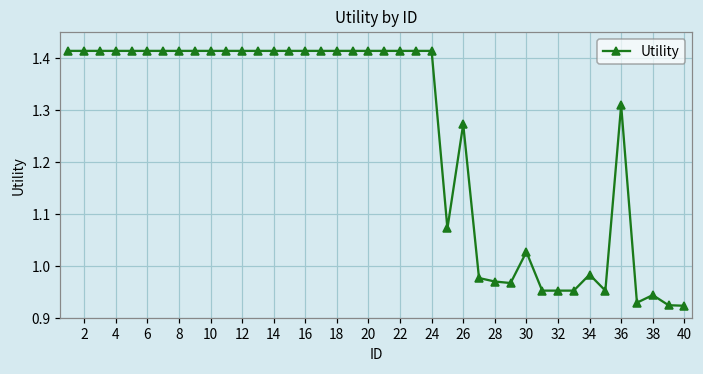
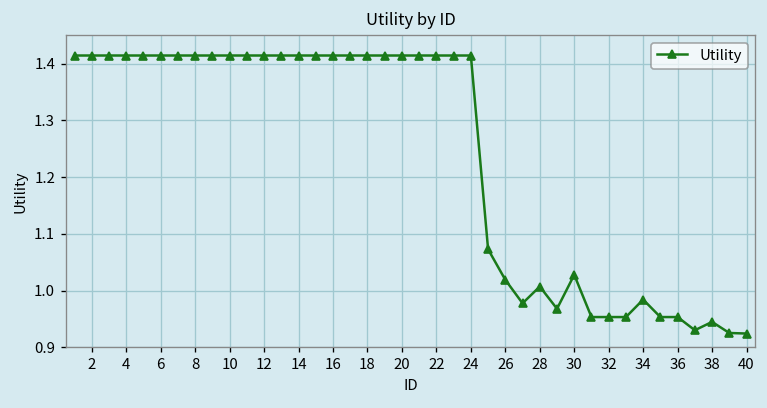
26: 1.27 -> 1.02
28: 0.97 -> 1.01
36: 1.31 -> 0.95
